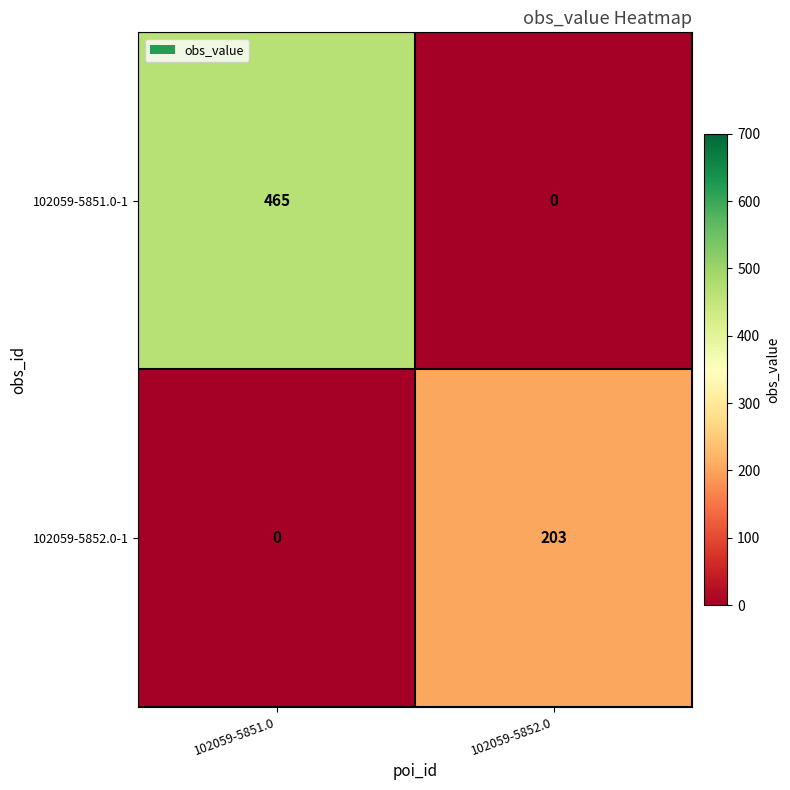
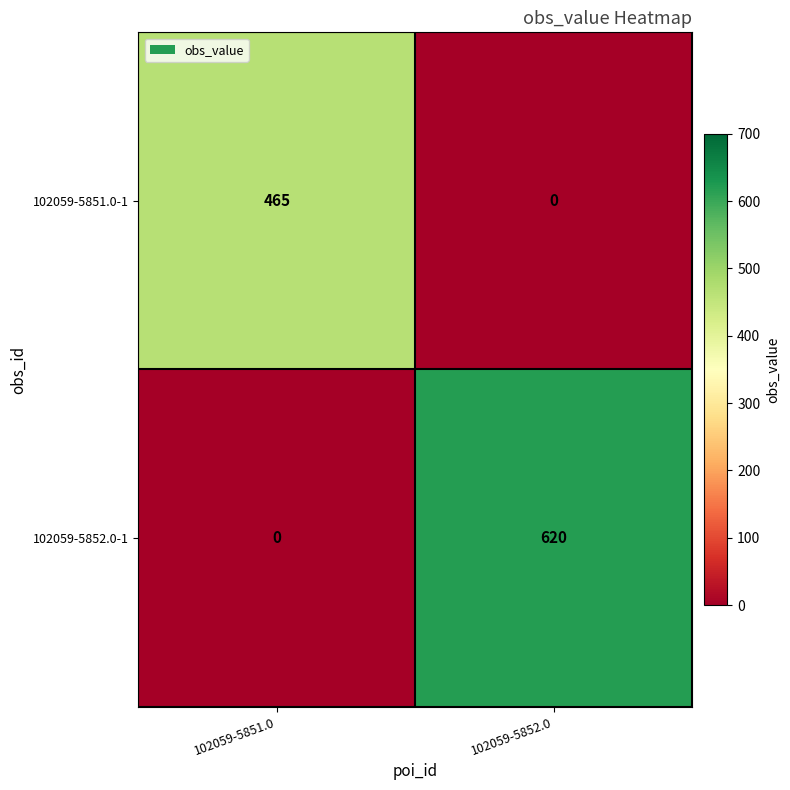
102059-5852.0-1, 102059-5852.0: 203 -> 620
